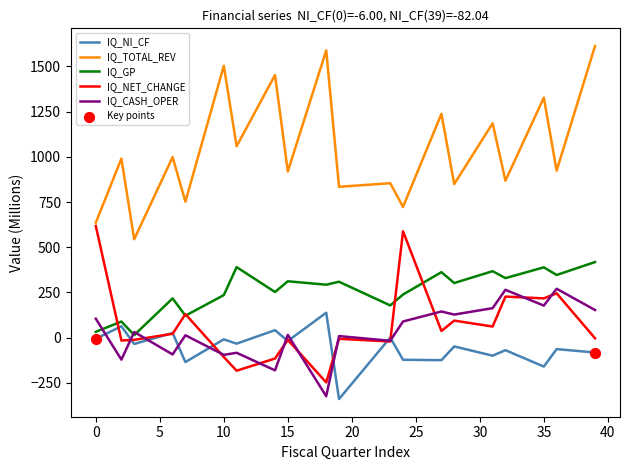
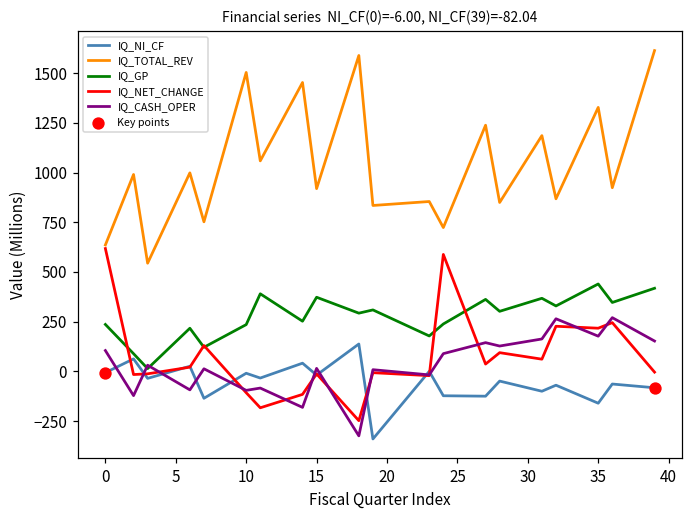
IQ_GP, 0: 30 -> 240
IQ_GP, 15: 310 -> 370
IQ_GP, 35: 390 -> 440
